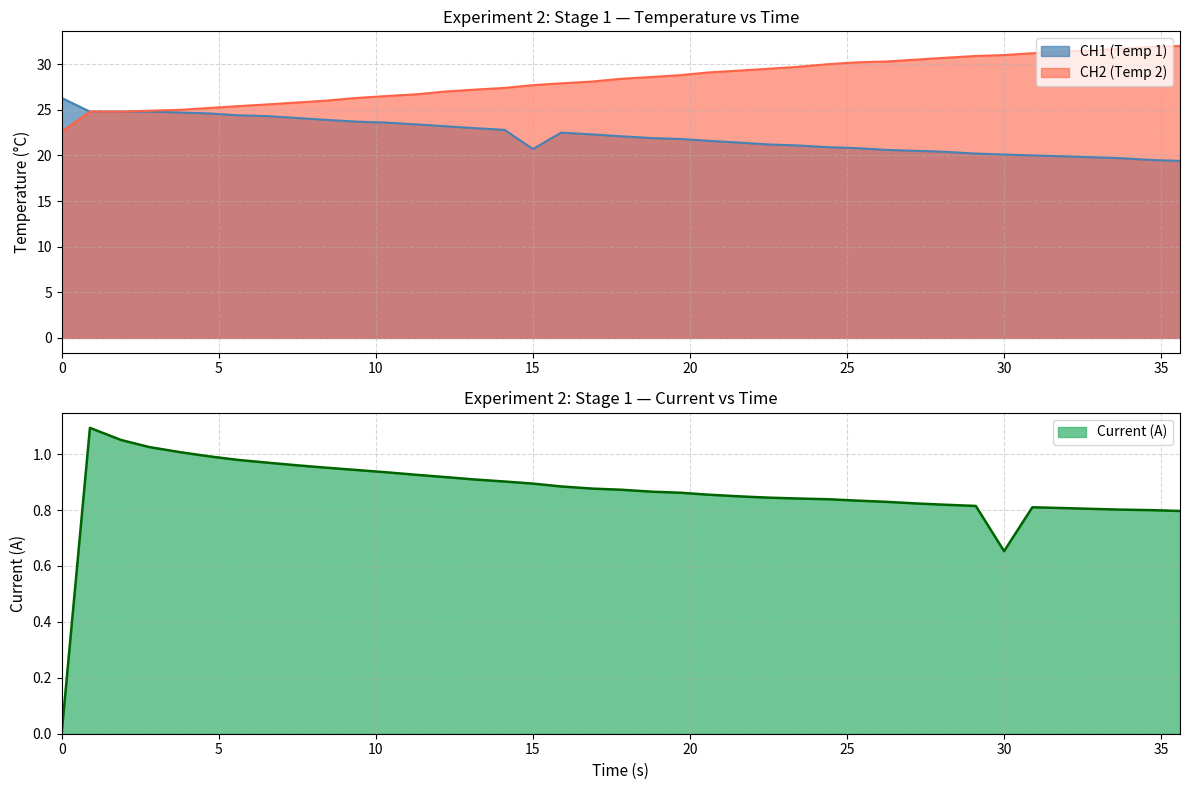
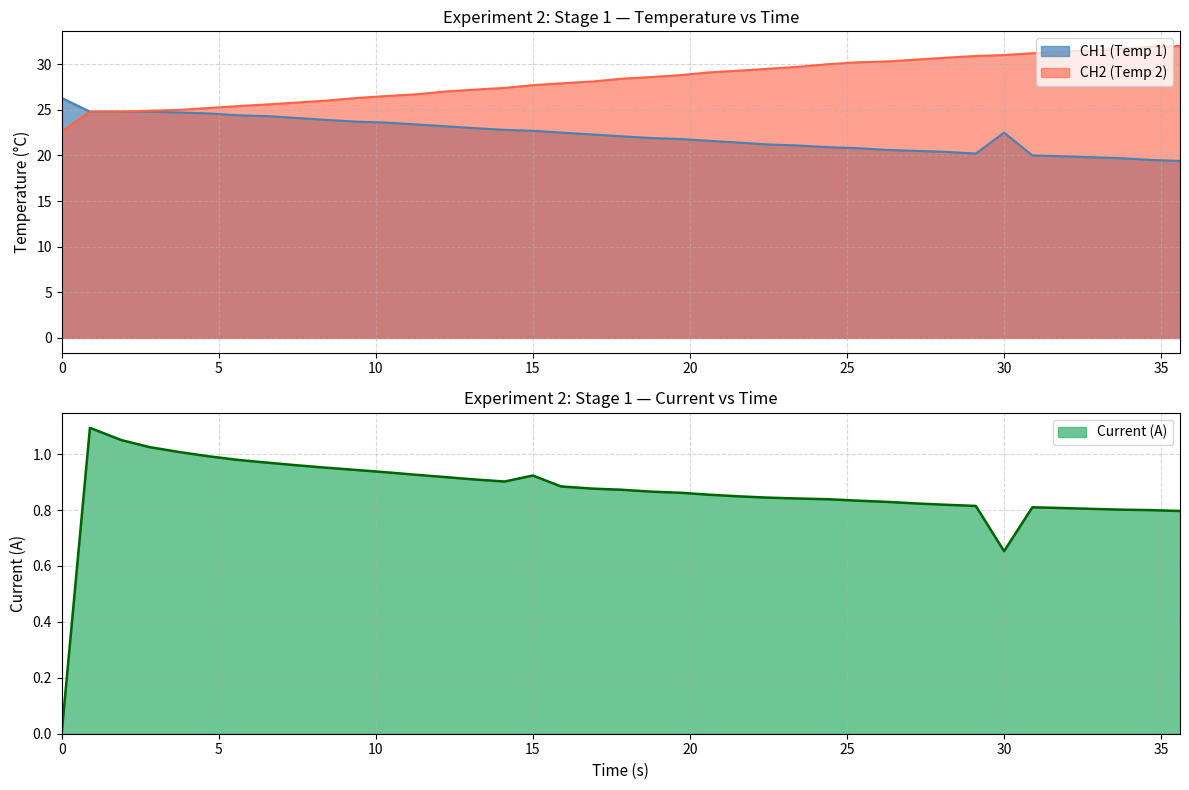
Experiment 2: Stage 1 — Temperature vs Time, CH1 (Temp 1), 15: 21 -> 23
Experiment 2: Stage 1 — Temperature vs Time, CH1 (Temp 1), 30: 20 -> 23
Experiment 2: Stage 1 — Current vs Time, 15: 0.89 -> 0.92
